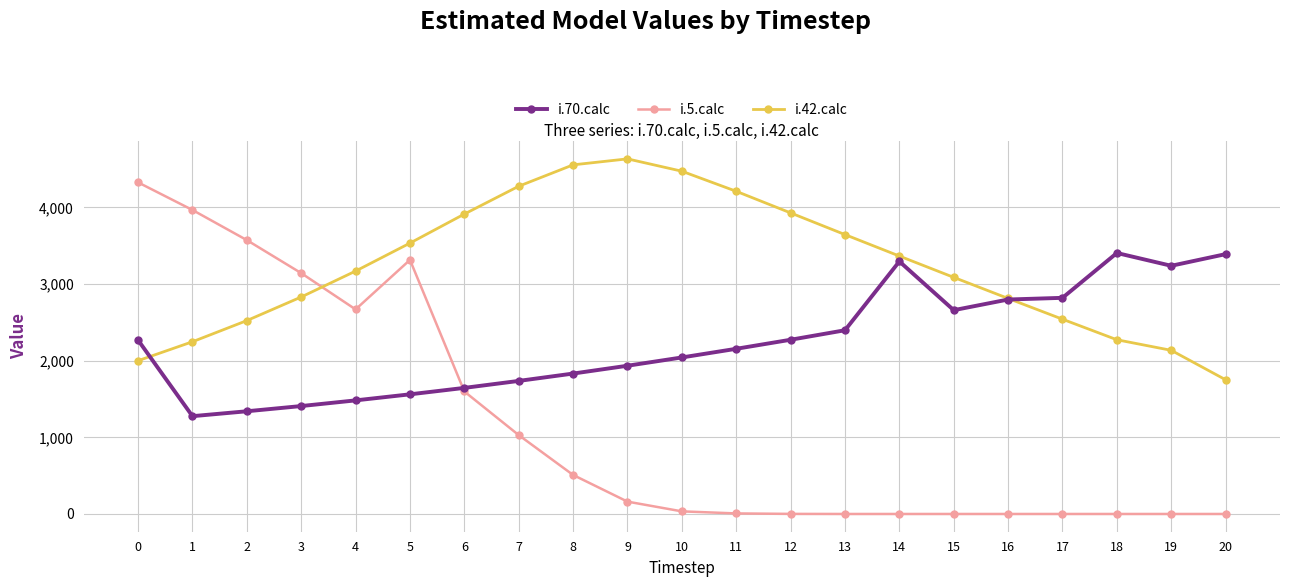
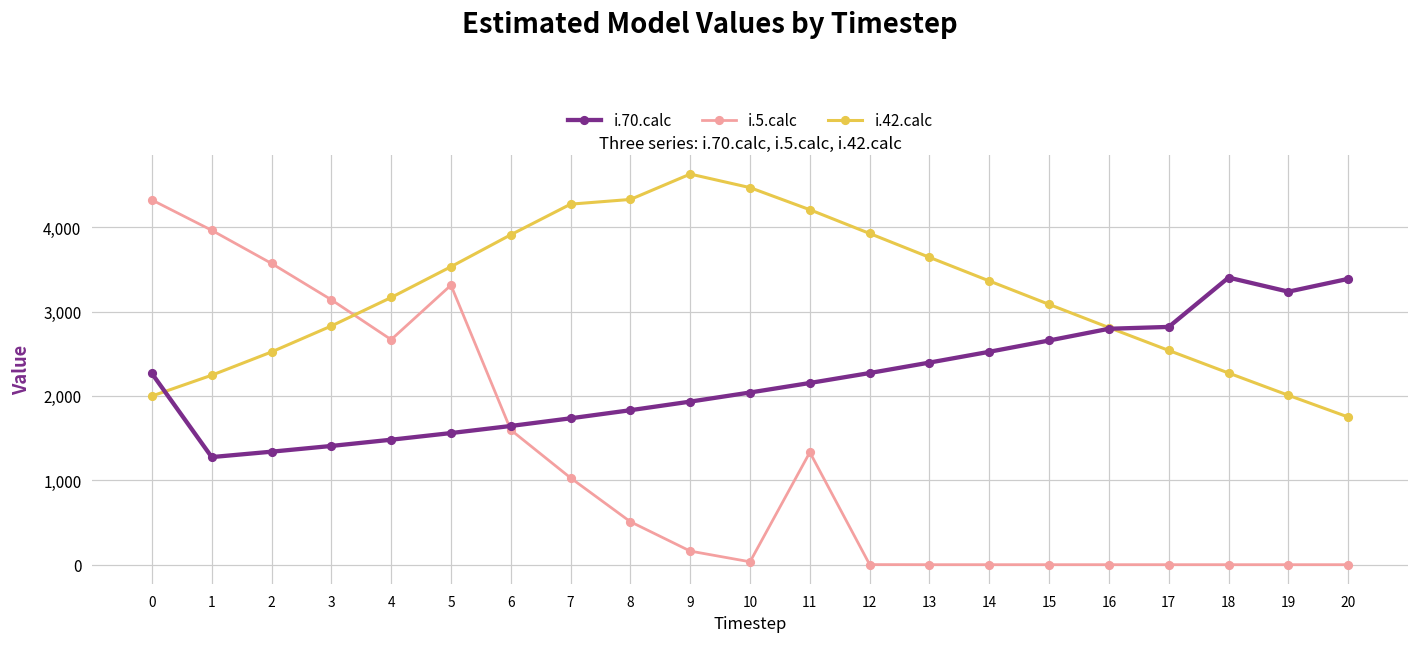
i.42.calc, 8: 4,600 -> 4,300
i.5.calc, 11: 0 -> 1,300
i.70.calc, 14: 3,300 -> 2,500
i.42.calc, 19: 2,100 -> 2,000
